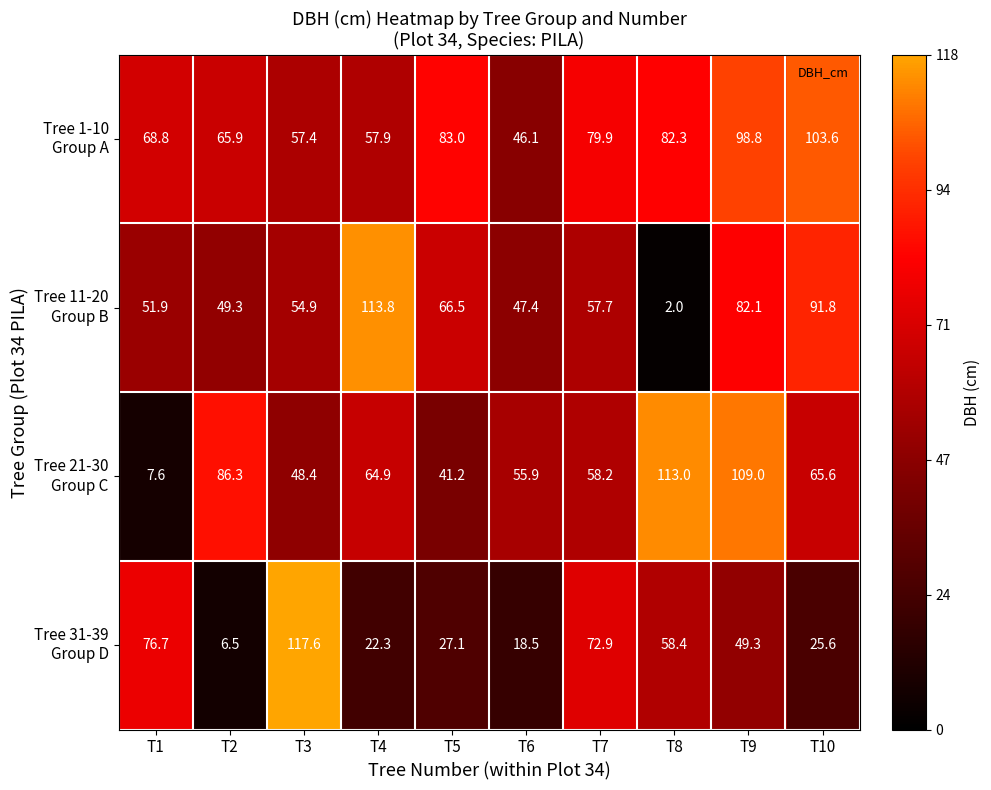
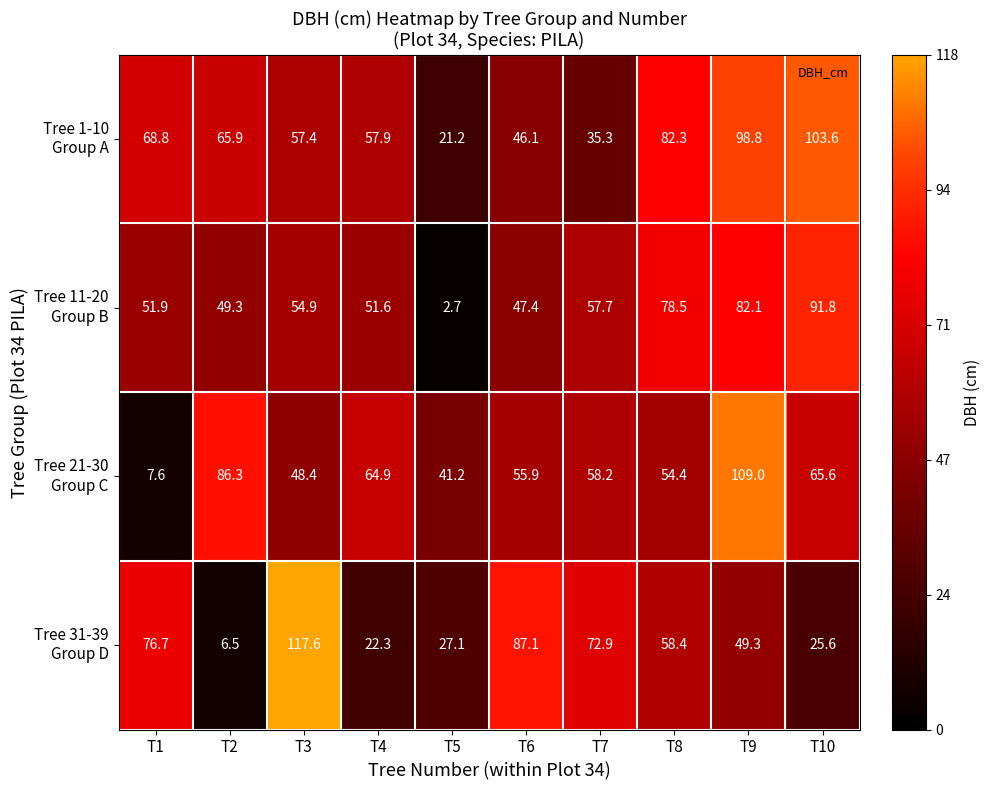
Tree 1-10 Group A, T5: 83.0 -> 21.2
Tree 1-10 Group A, T7: 79.9 -> 35.3
Tree 11-20 Group B, T4: 113.8 -> 51.6
Tree 11-20 Group B, T5: 66.5 -> 2.7
Tree 11-20 Group B, T8: 2.0 -> 78.5
Tree 21-30 Group C, T8: 113.0 -> 54.4
Tree 31-39 Group D, T6: 18.5 -> 87.1
